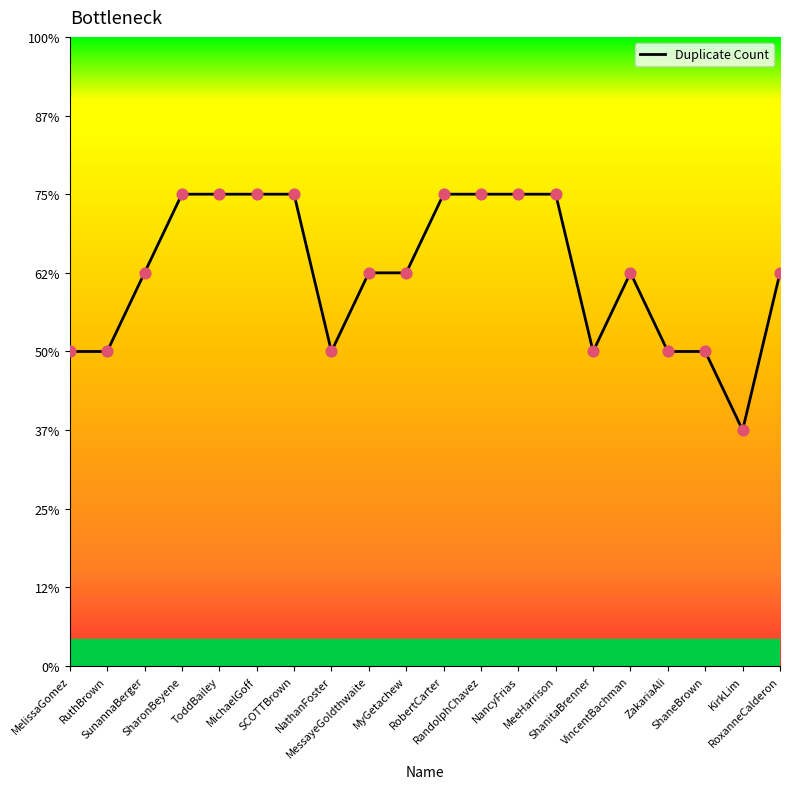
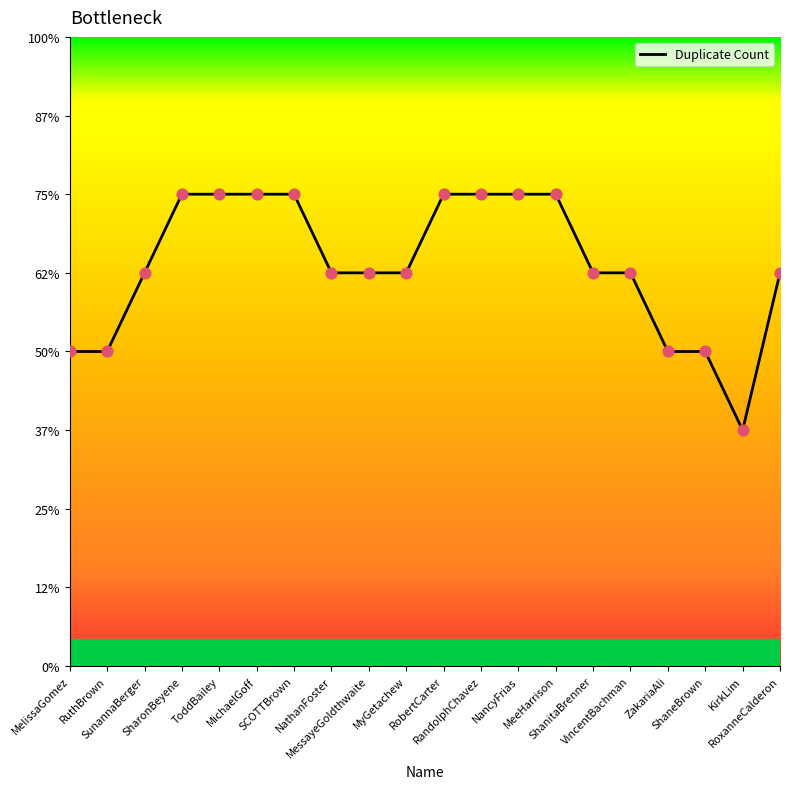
NathanFoster: 50% -> 63%
ShanitaBrenner: 50% -> 63%
